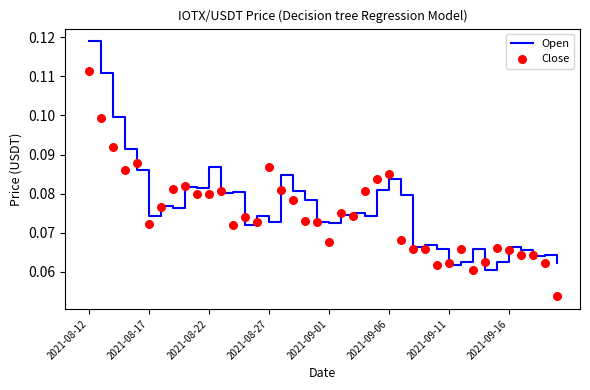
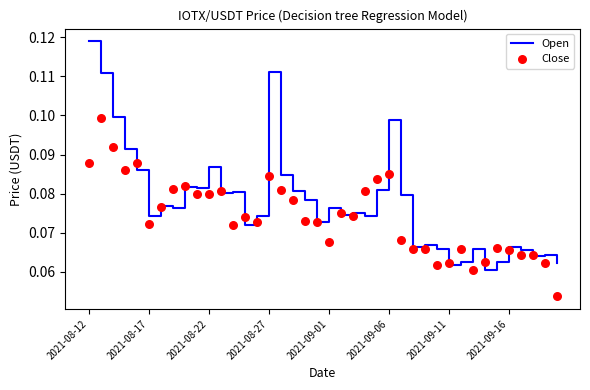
Close, 2021-08-12: 0.111 -> 0.088
Open, 2021-08-27: 0.073 -> 0.111
Close, 2021-08-27: 0.087 -> 0.085
Open, 2021-09-01: 0.073 -> 0.076
Open, 2021-09-06: 0.084 -> 0.099
